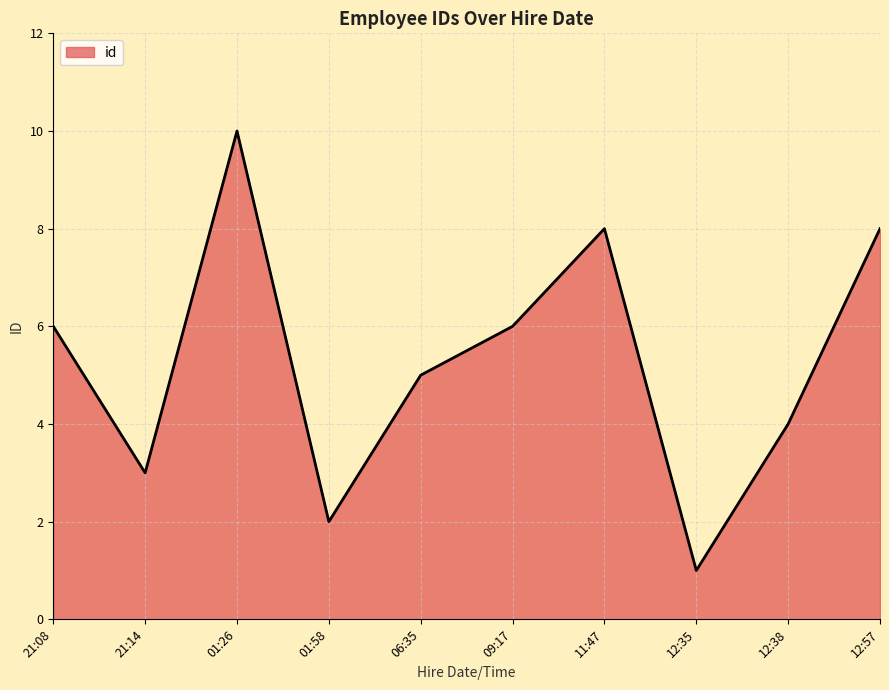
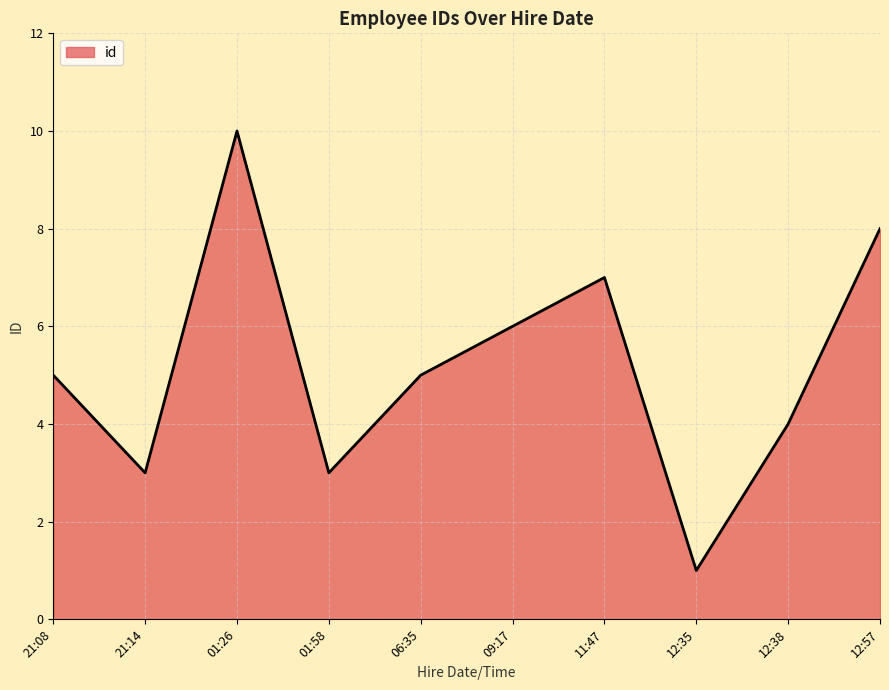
21:08: 6 -> 5
01:58: 2 -> 3
11:47: 8 -> 7
